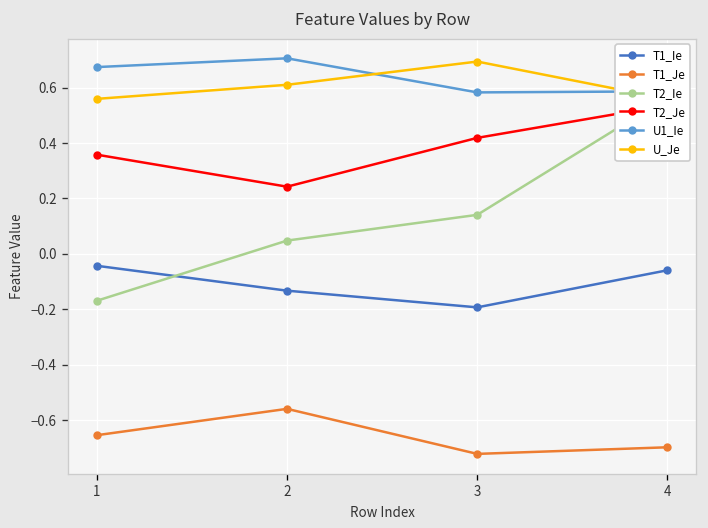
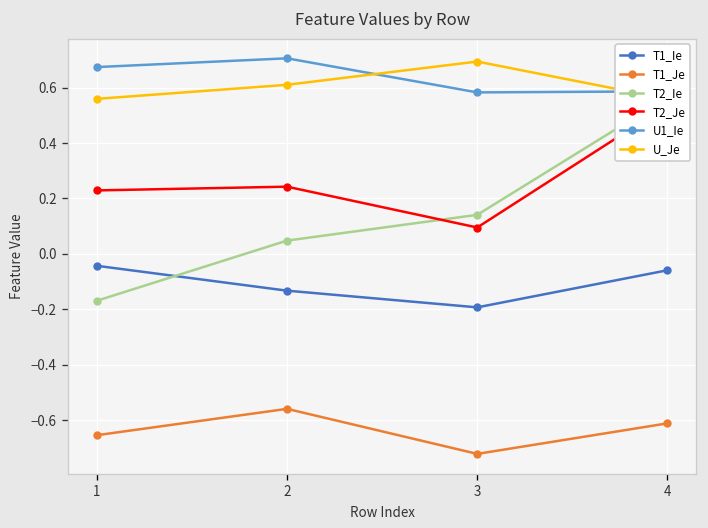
T2_Je, 1: 0.36 -> 0.23
T2_Je, 3: 0.42 -> 0.10
T1_Je, 4: -0.70 -> -0.61
